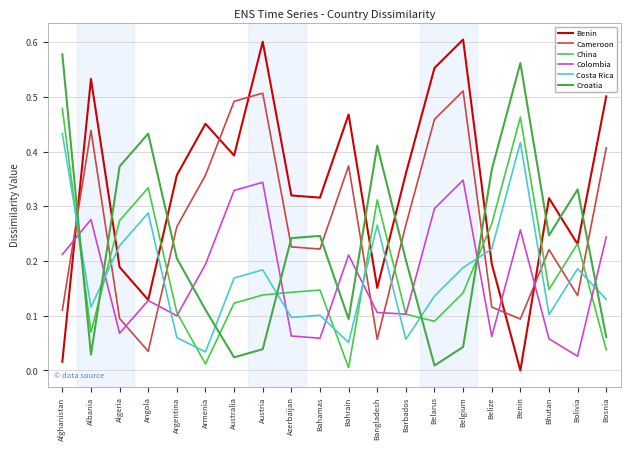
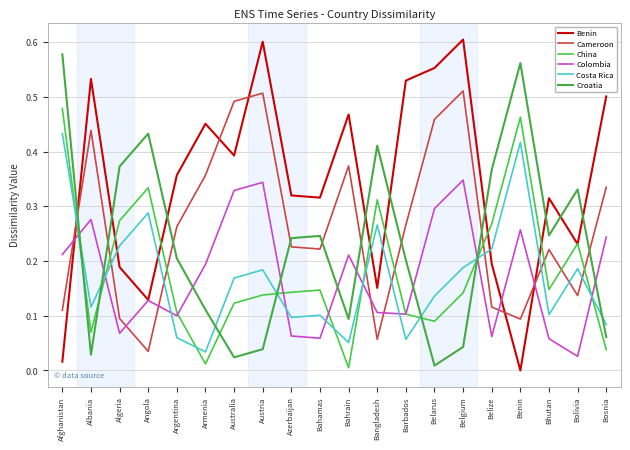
Benin, Barbados: 0.36 -> 0.53
Cameroon, Bosnia: 0.41 -> 0.34
Costa Rica, Bosnia: 0.13 -> 0.08
